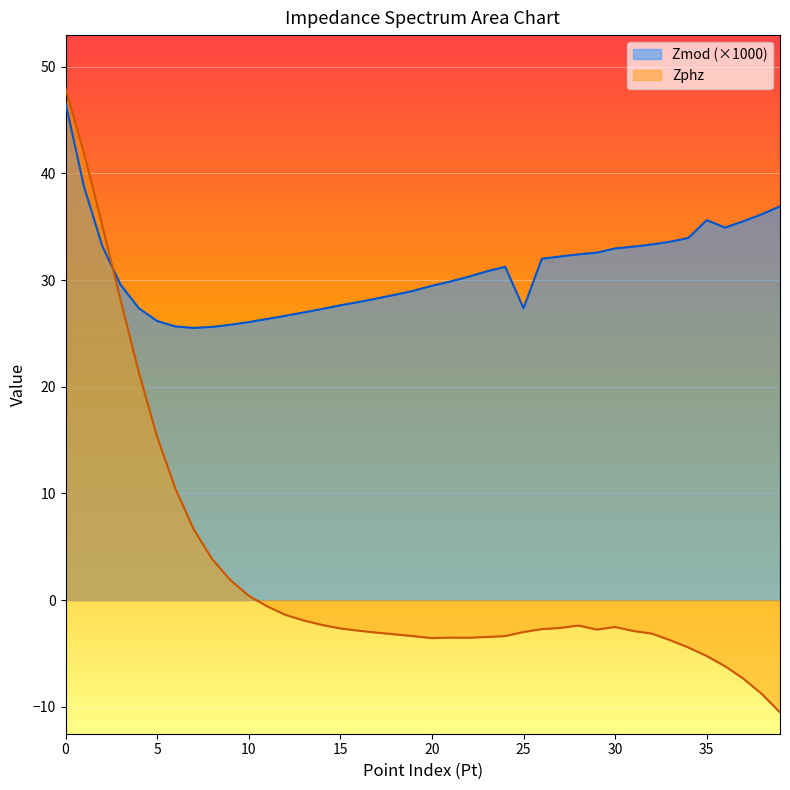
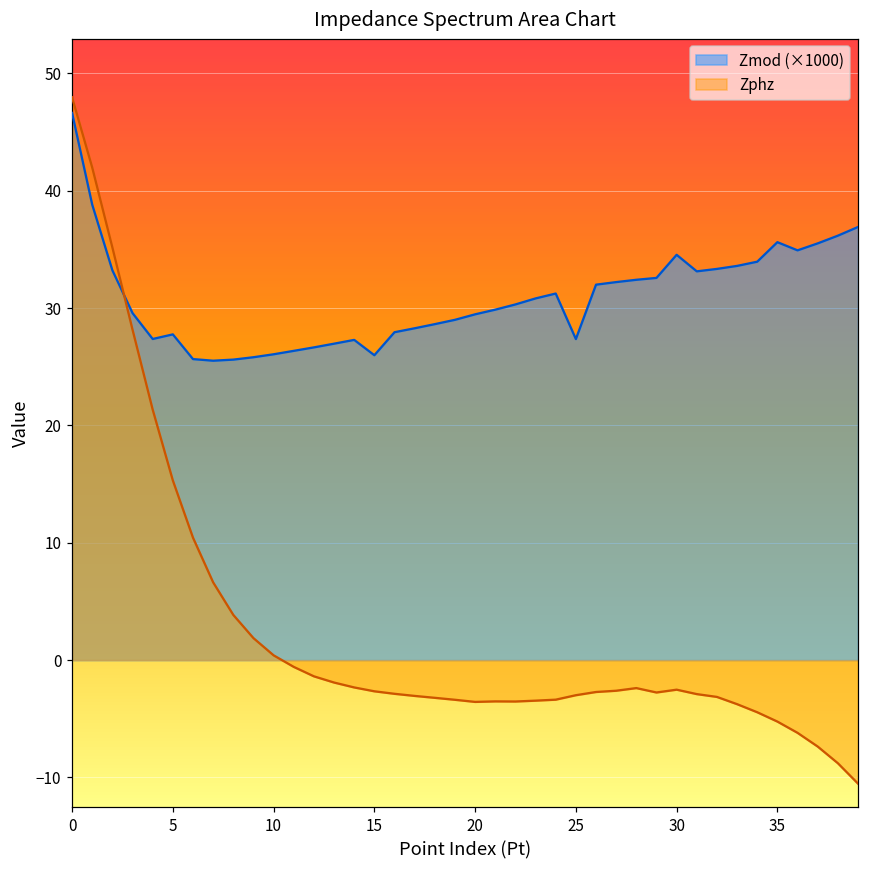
Zmod (×1000), 5: 26.2 -> 27.8
Zmod (×1000), 15: 27.6 -> 26.0
Zmod (×1000), 30: 33.0 -> 34.5
